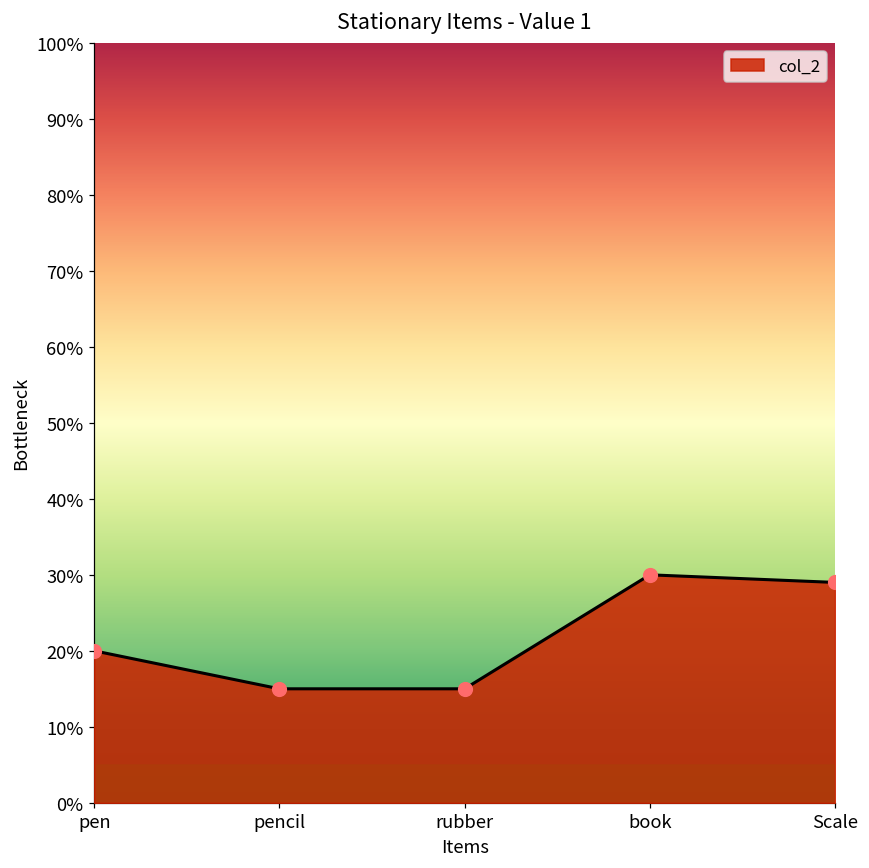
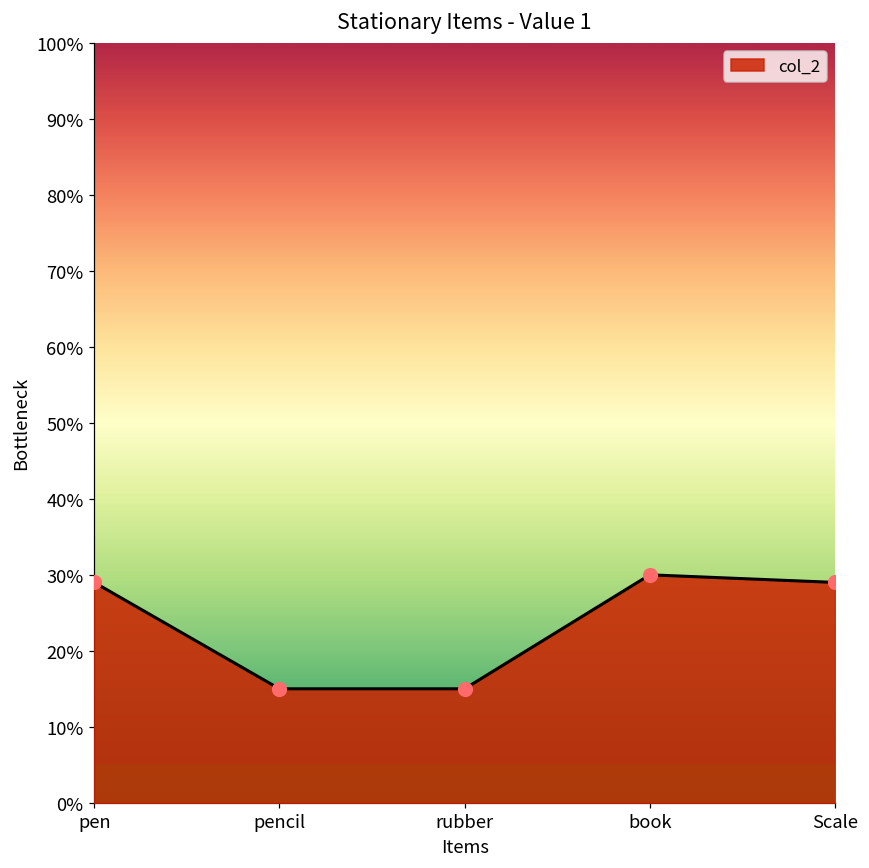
pen: 20% -> 29%
